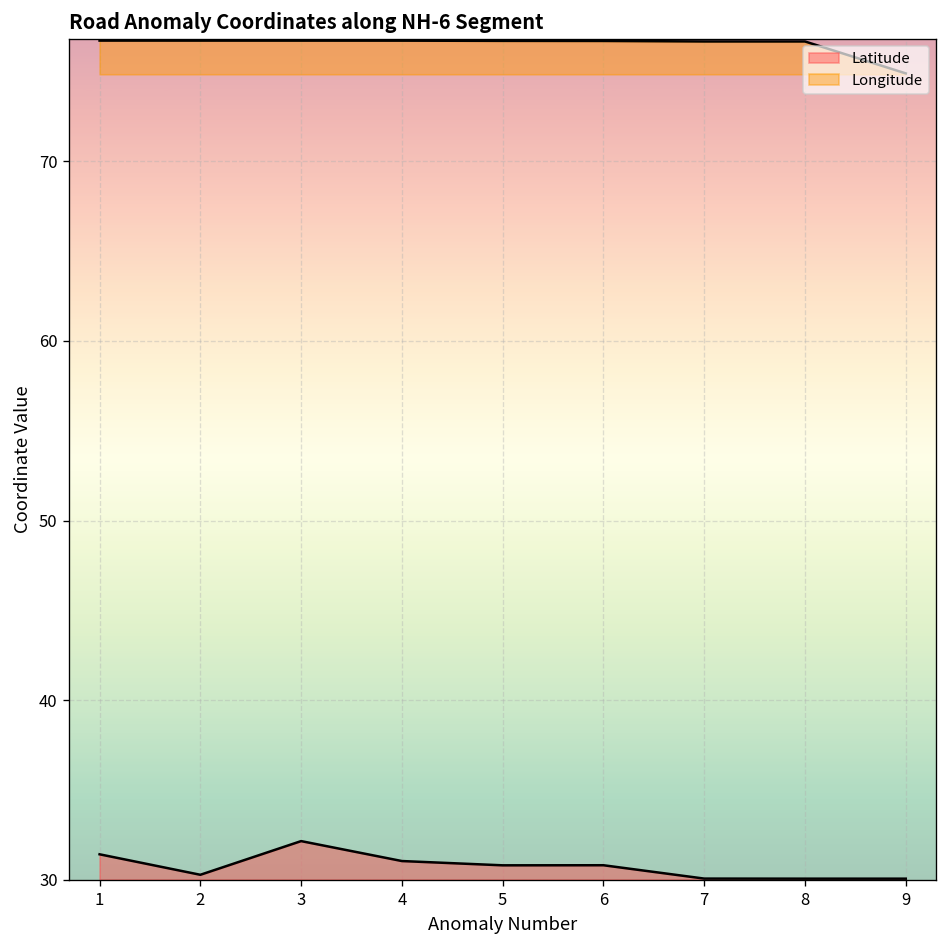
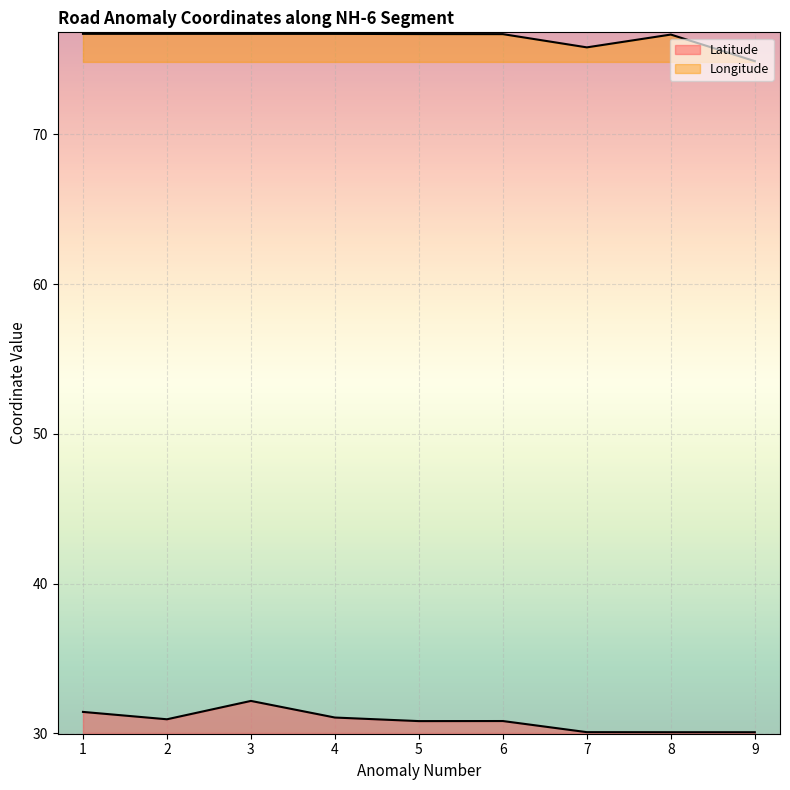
Latitude, 2: 30.3 -> 30.9
Longitude, 7: 76.7 -> 75.8
